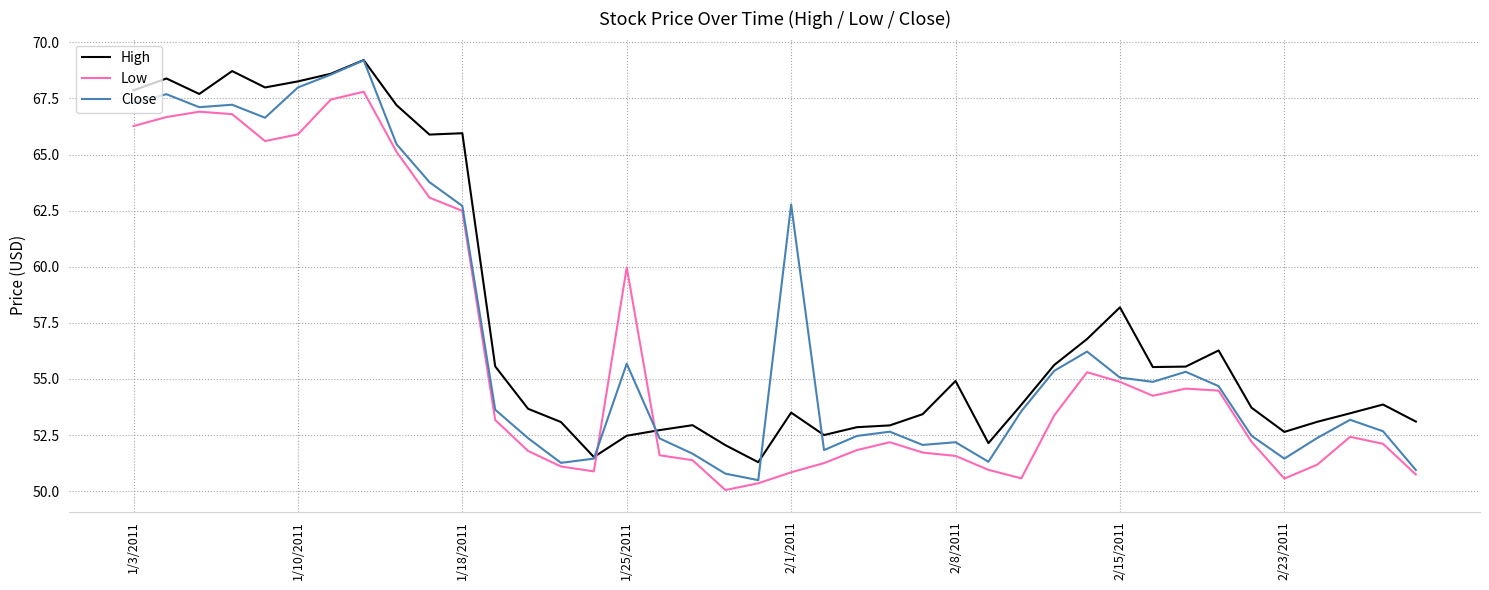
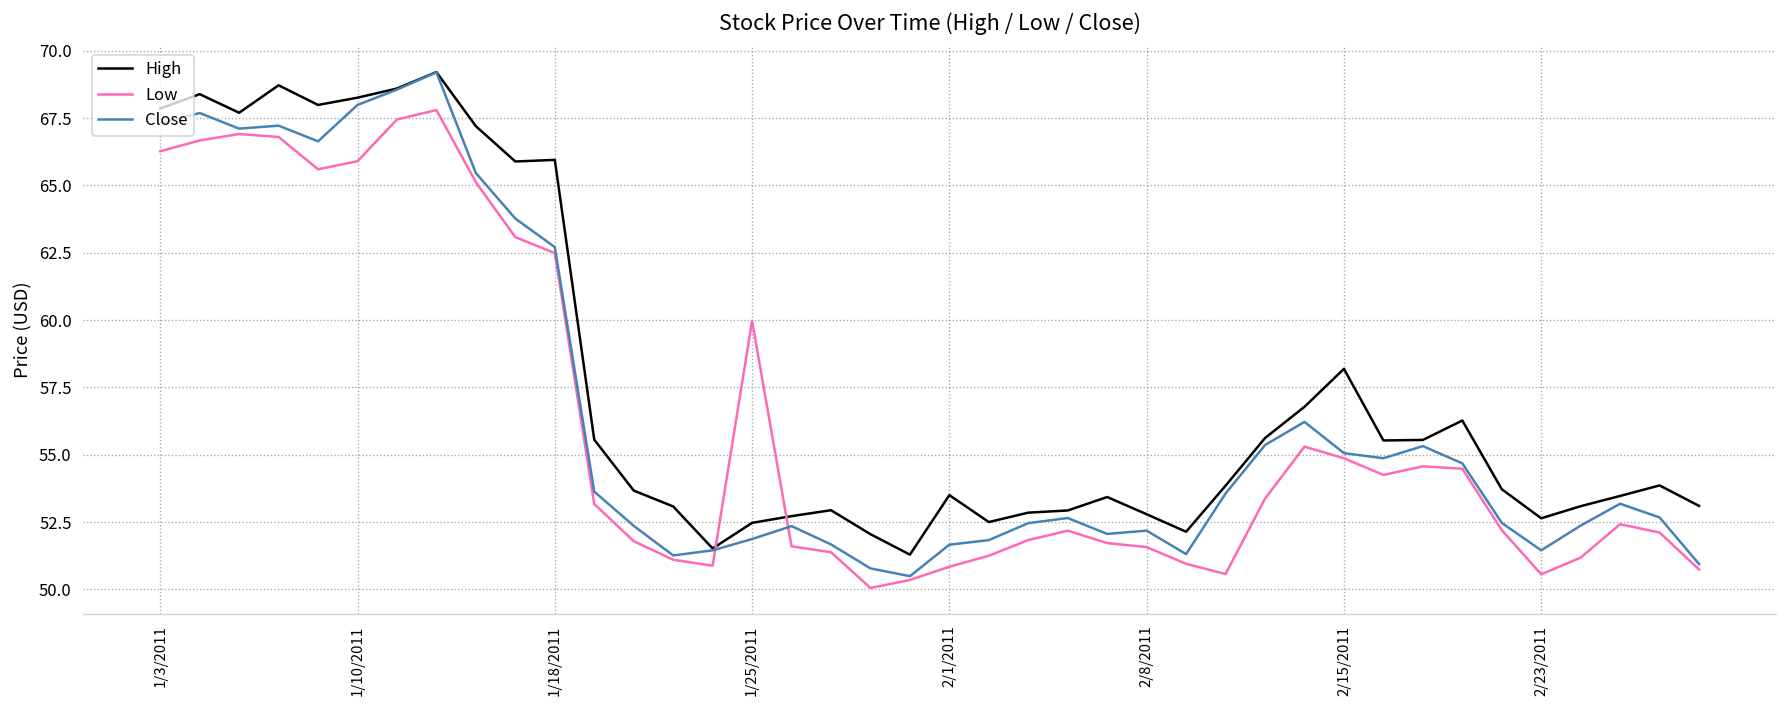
Close, 1/25/2011: 55.7 -> 51.9
Close, 2/1/2011: 62.8 -> 51.7
High, 2/8/2011: 54.9 -> 52.8
